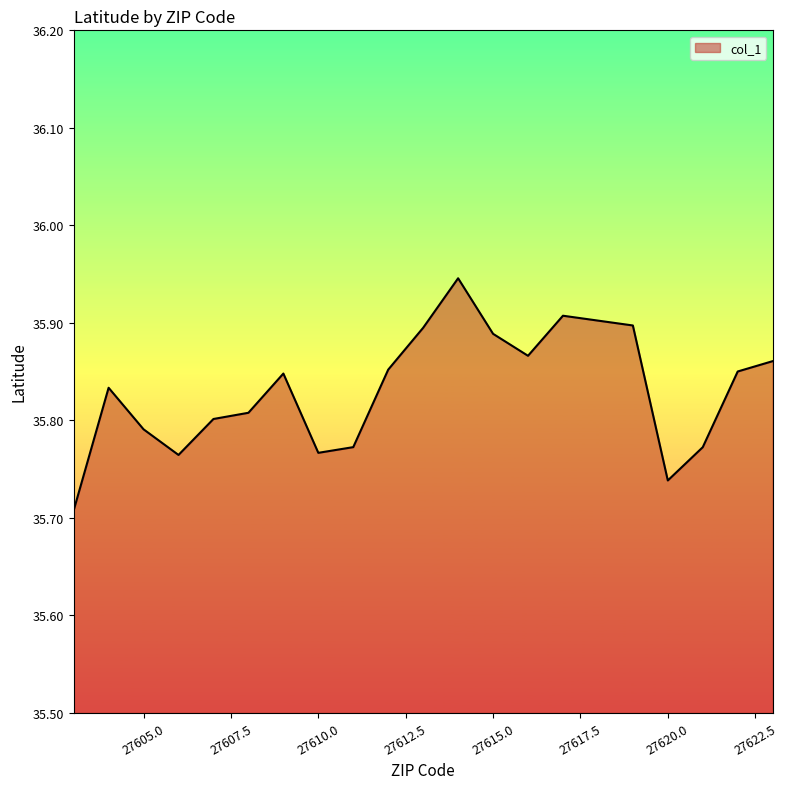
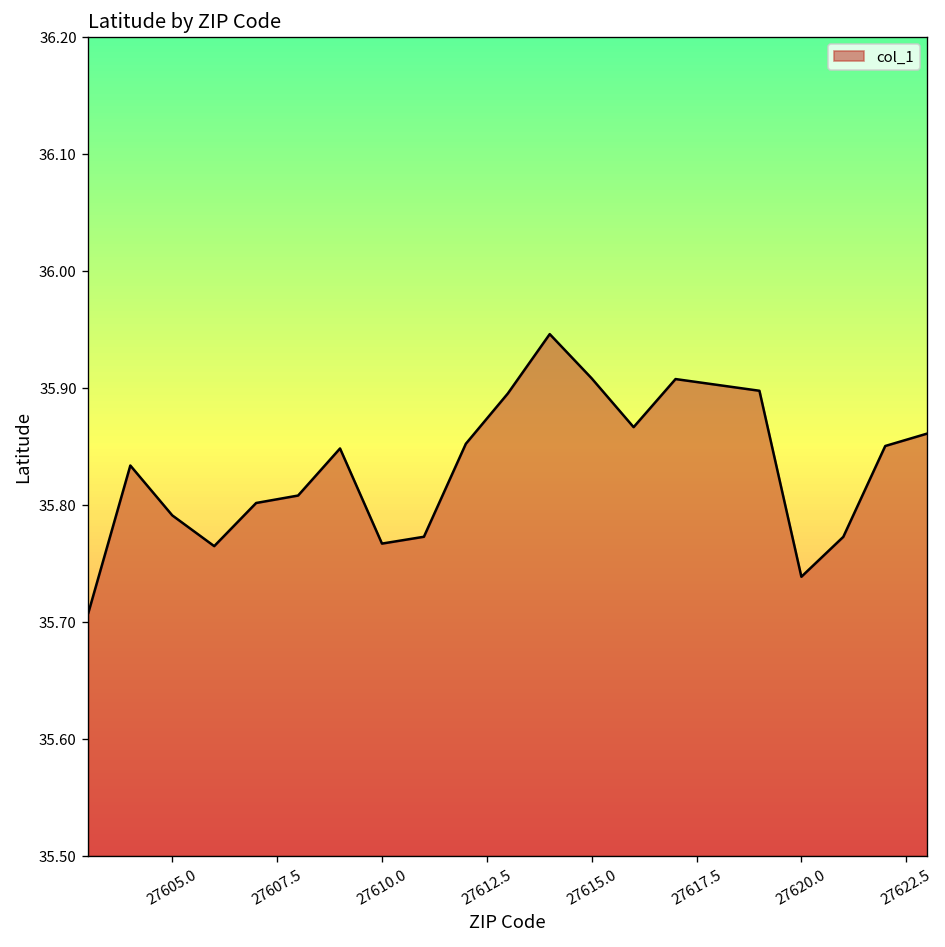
27615.0: 35.89 -> 35.91
